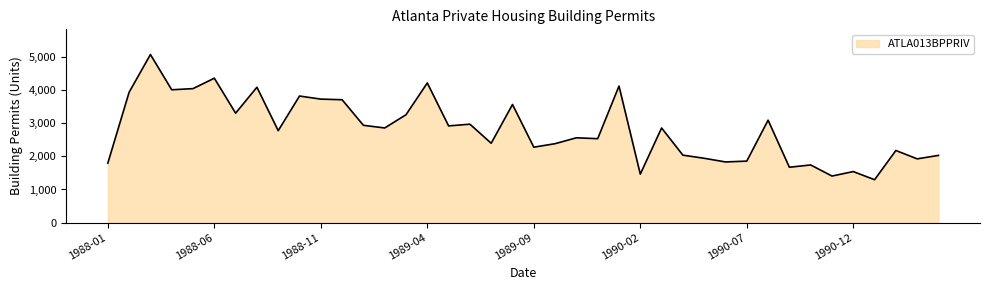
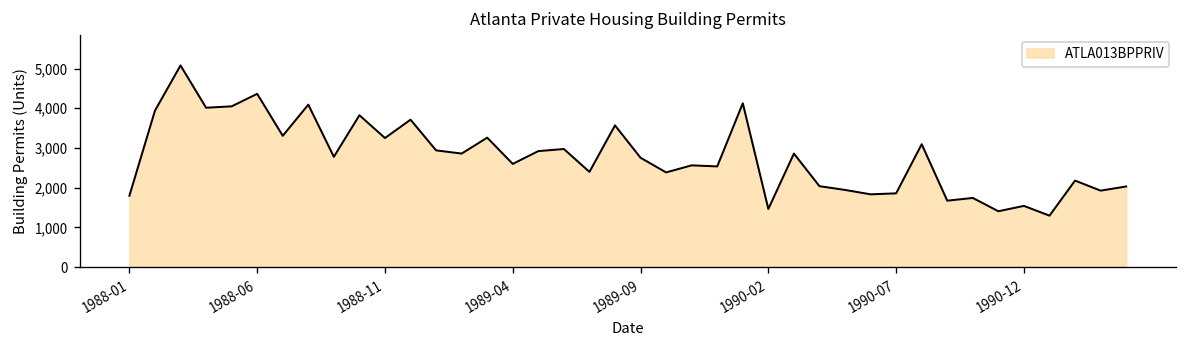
1988-11: 3,700 -> 3,300
1989-04: 4,200 -> 2,600
1989-09: 2,300 -> 2,800
